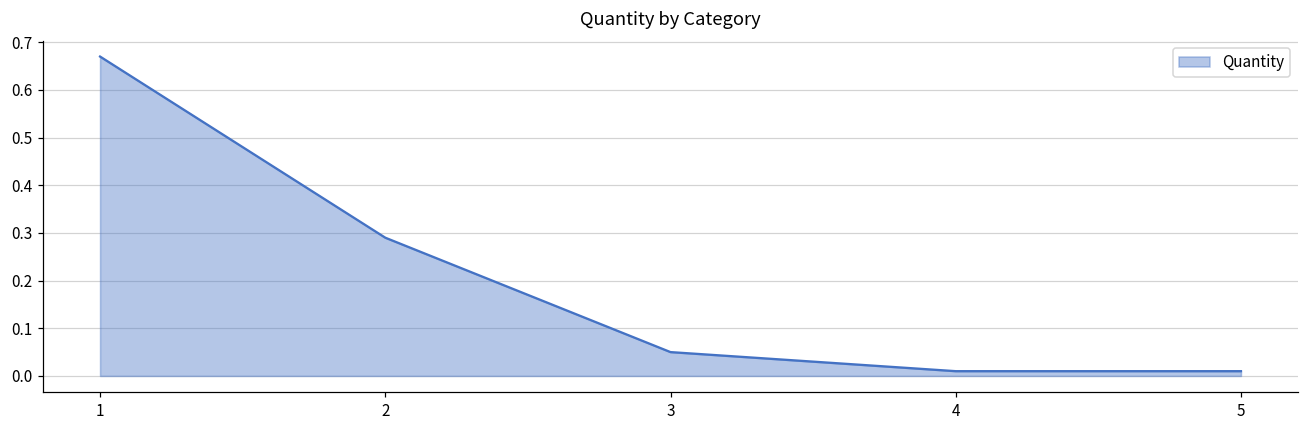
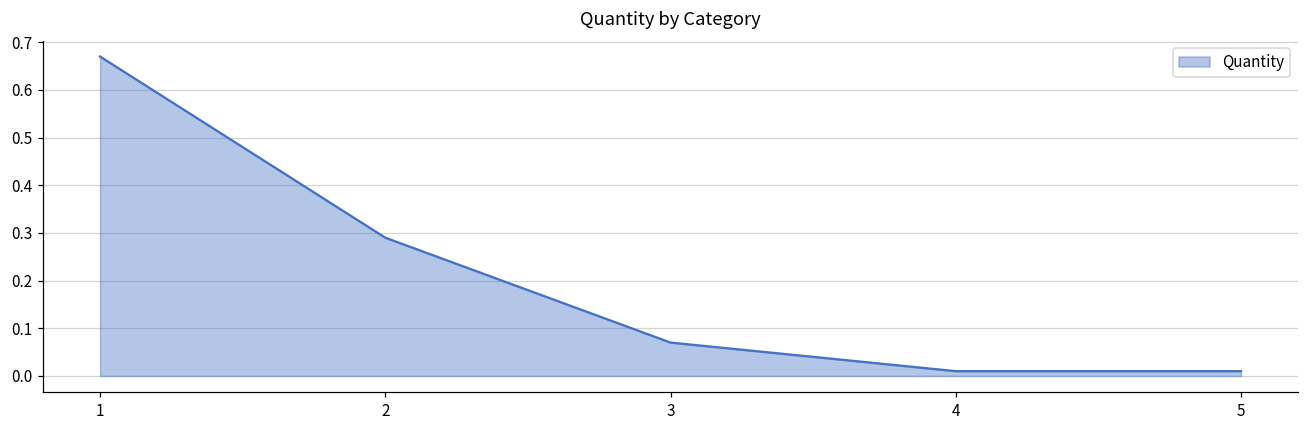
3: 0.05 -> 0.07
